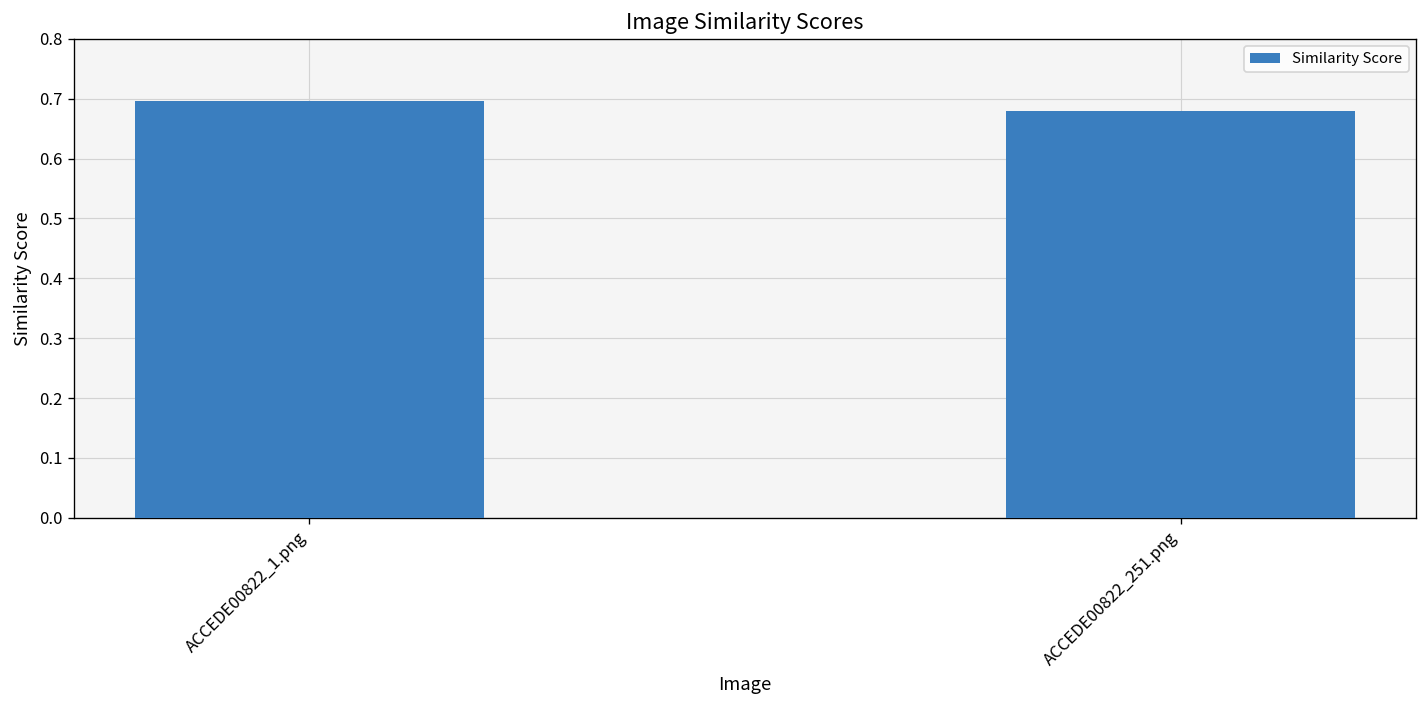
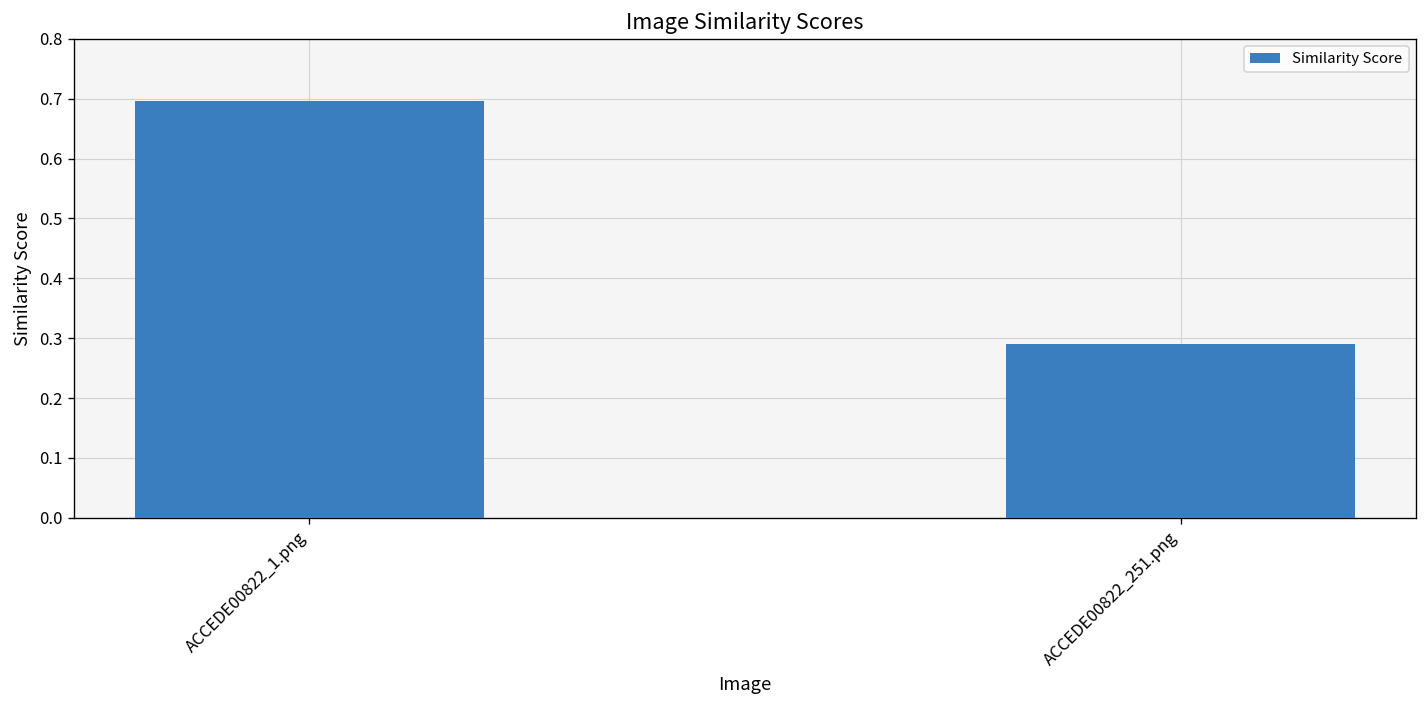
ACCEDE00822_251.png: 0.68 -> 0.29
